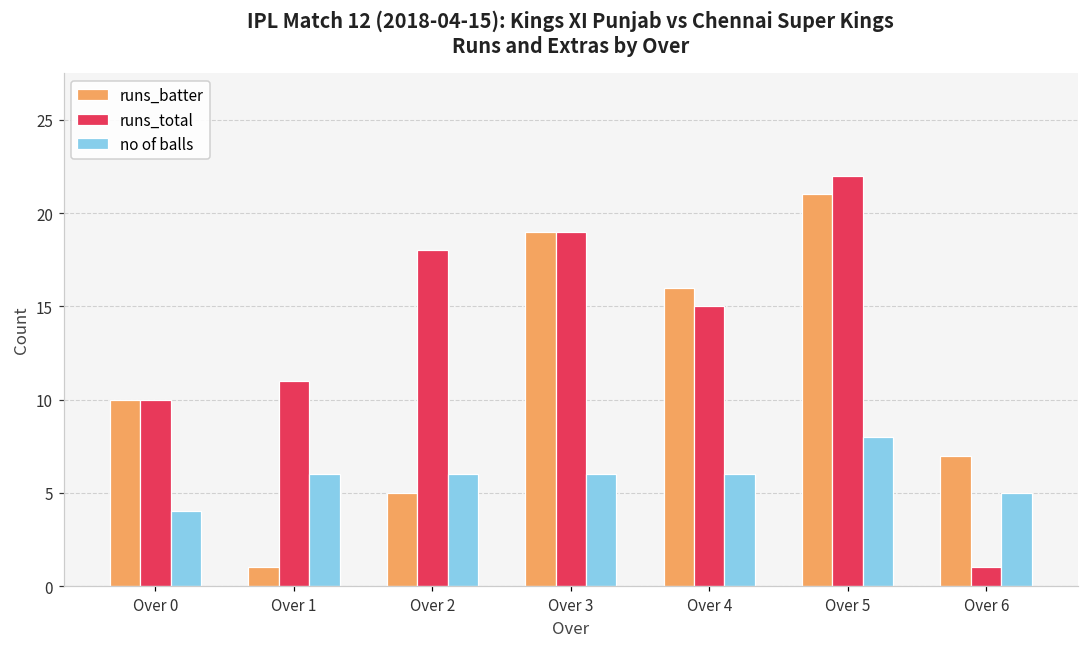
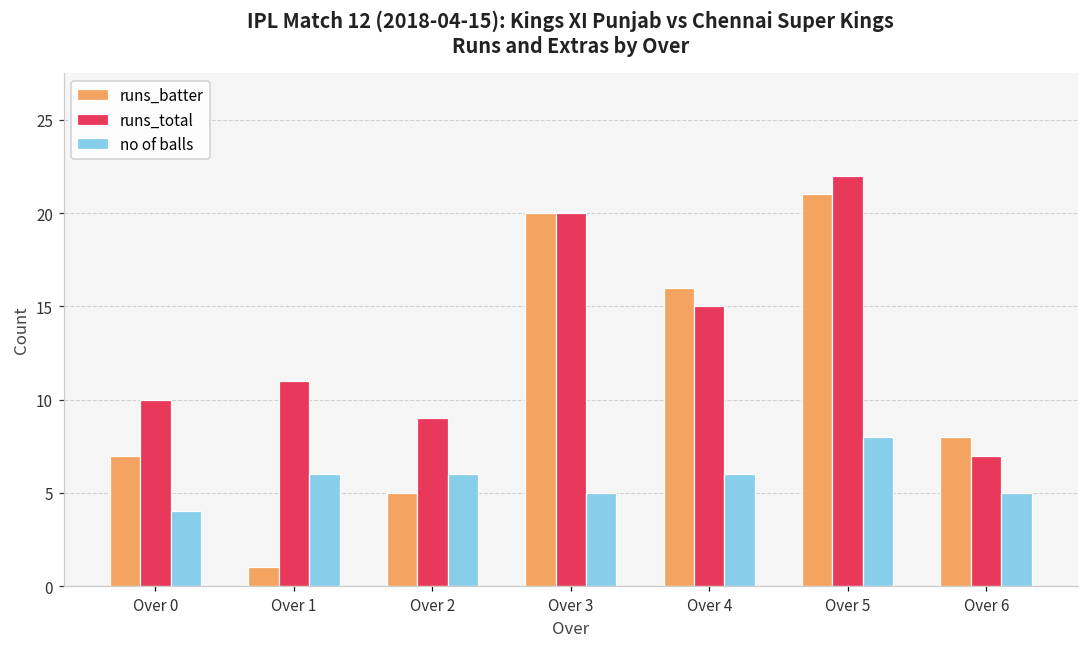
runs_batter, Over 0: 10 -> 7
runs_total, Over 2: 18 -> 9
runs_batter, Over 3: 19 -> 20
runs_total, Over 3: 19 -> 20
no of balls, Over 3: 6 -> 5
runs_batter, Over 6: 7 -> 8
runs_total, Over 6: 1 -> 7
